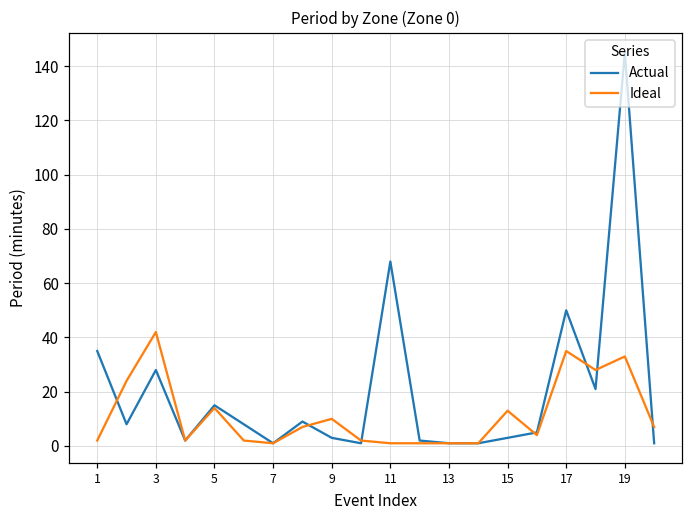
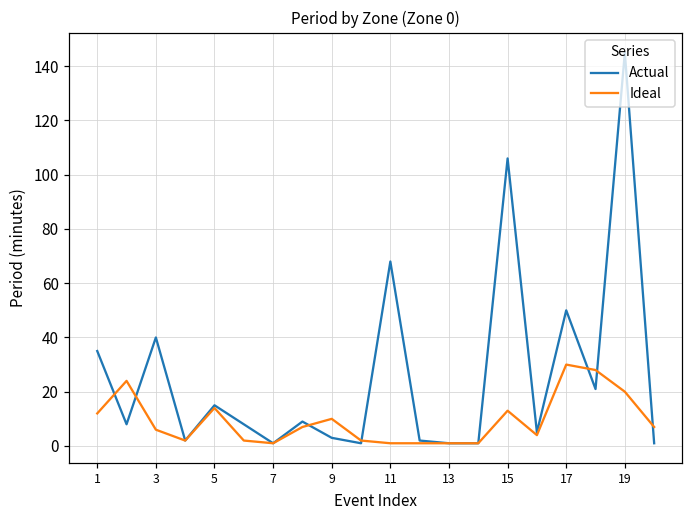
Ideal, 1: 2 -> 12
Actual, 3: 28 -> 40
Ideal, 3: 42 -> 6
Actual, 15: 3 -> 106
Ideal, 17: 35 -> 30
Ideal, 19: 33 -> 20
